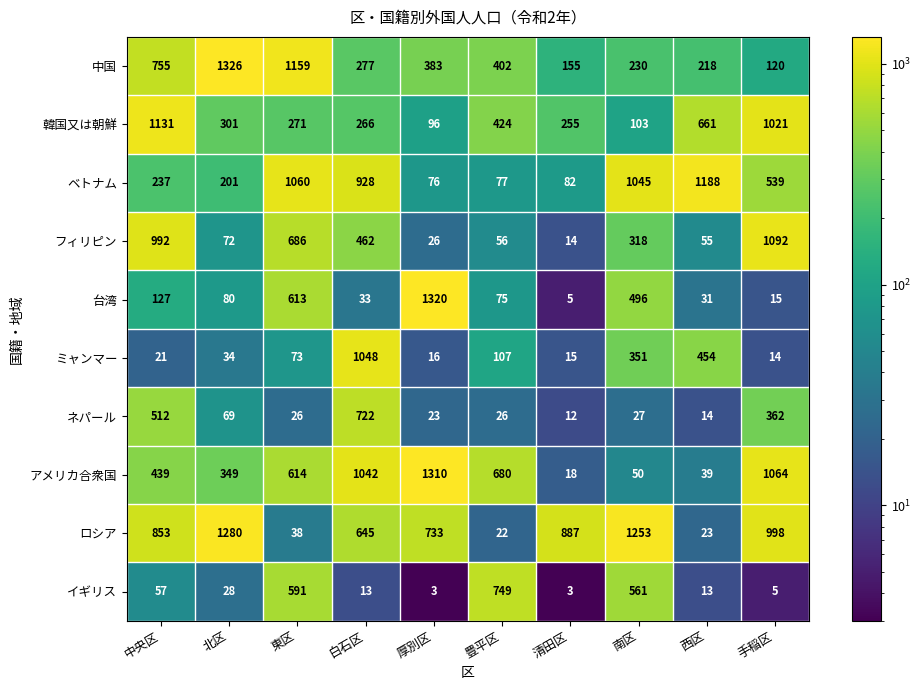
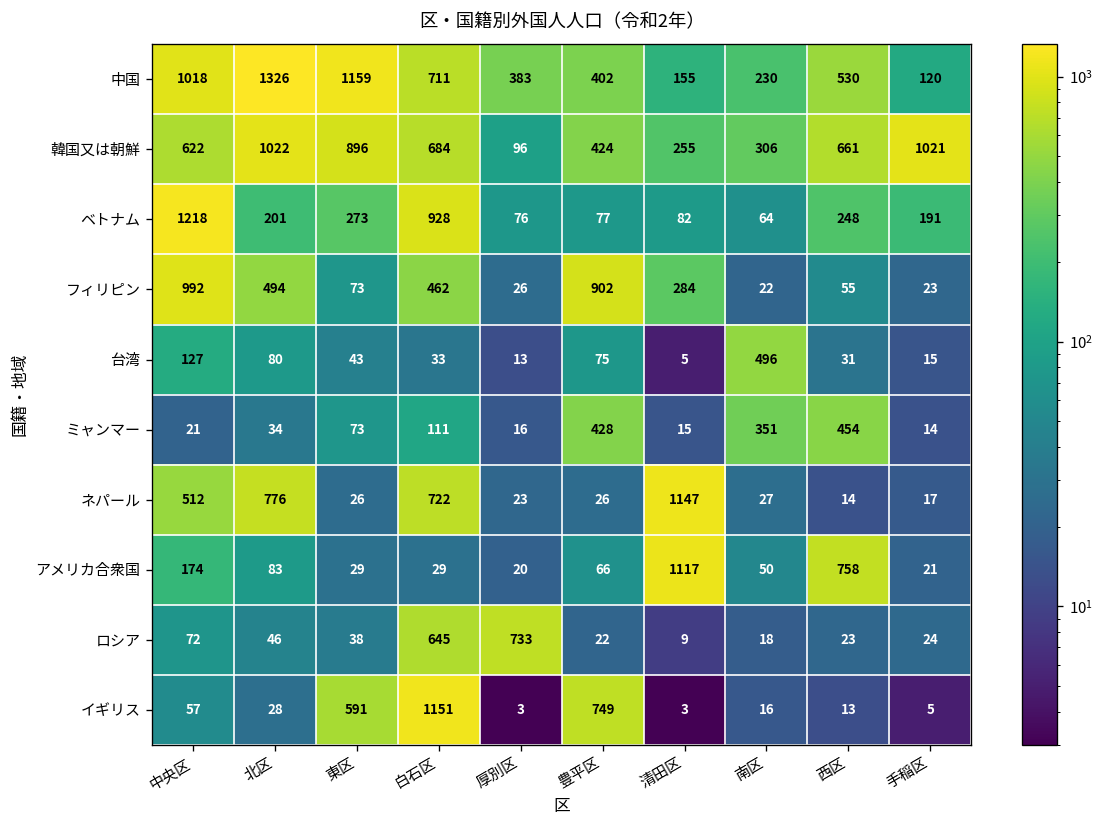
中国, 中央区: 755 -> 1018
中国, 白石区: 277 -> 711
中国, 西区: 218 -> 530
韓国又は朝鮮, 中央区: 1131 -> 622
韓国又は朝鮮, 北区: 301 -> 1022
韓国又は朝鮮, 東区: 271 -> 896
韓国又は朝鮮, 白石区: 266 -> 684
韓国又は朝鮮, 南区: 103 -> 306
ベトナム, 中央区: 237 -> 1218
ベトナム, 東区: 1060 -> 273
ベトナム, 南区: 1045 -> 64
ベトナム, 西区: 1188 -> 248
ベトナム, 手稲区: 539 -> 191
フィリピン, 北区: 72 -> 494
フィリピン, 東区: 686 -> 73
フィリピン, 豊平区: 56 -> 902
フィリピン, 清田区: 14 -> 284
フィリピン, 南区: 318 -> 22
フィリピン, 手稲区: 1092 -> 23
台湾, 東区: 613 -> 43
台湾, 厚別区: 1320 -> 13
ミャンマー, 白石区: 1048 -> 111
ミャンマー, 豊平区: 107 -> 428
ネパール, 北区: 69 -> 776
ネパール, 清田区: 12 -> 1147
ネパール, 手稲区: 362 -> 17
アメリカ合衆国, 中央区: 439 -> 174
アメリカ合衆国, 北区: 349 -> 83
アメリカ合衆国, 東区: 614 -> 29
アメリカ合衆国, 白石区: 1042 -> 29
アメリカ合衆国, 厚別区: 1310 -> 20
アメリカ合衆国, 豊平区: 680 -> 66
アメリカ合衆国, 清田区: 18 -> 1117
アメリカ合衆国, 西区: 39 -> 758
アメリカ合衆国, 手稲区: 1064 -> 21
ロシア, 中央区: 853 -> 72
ロシア, 北区: 1280 -> 46
ロシア, 清田区: 887 -> 9
ロシア, 南区: 1253 -> 18
ロシア, 手稲区: 998 -> 24
イギリス, 白石区: 13 -> 1151
イギリス, 南区: 561 -> 16
